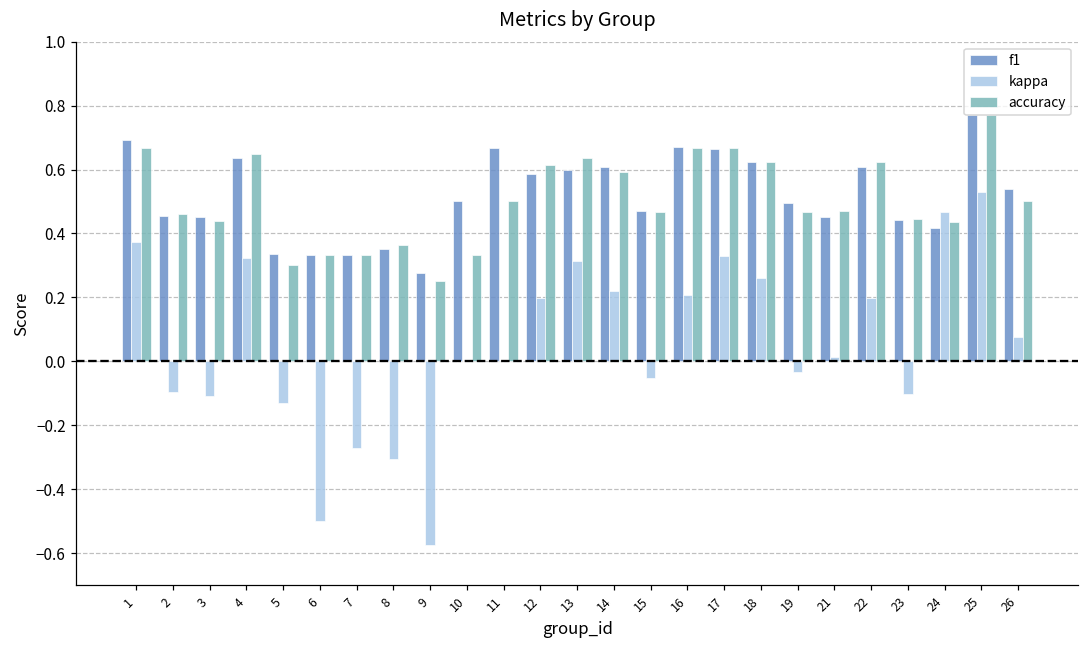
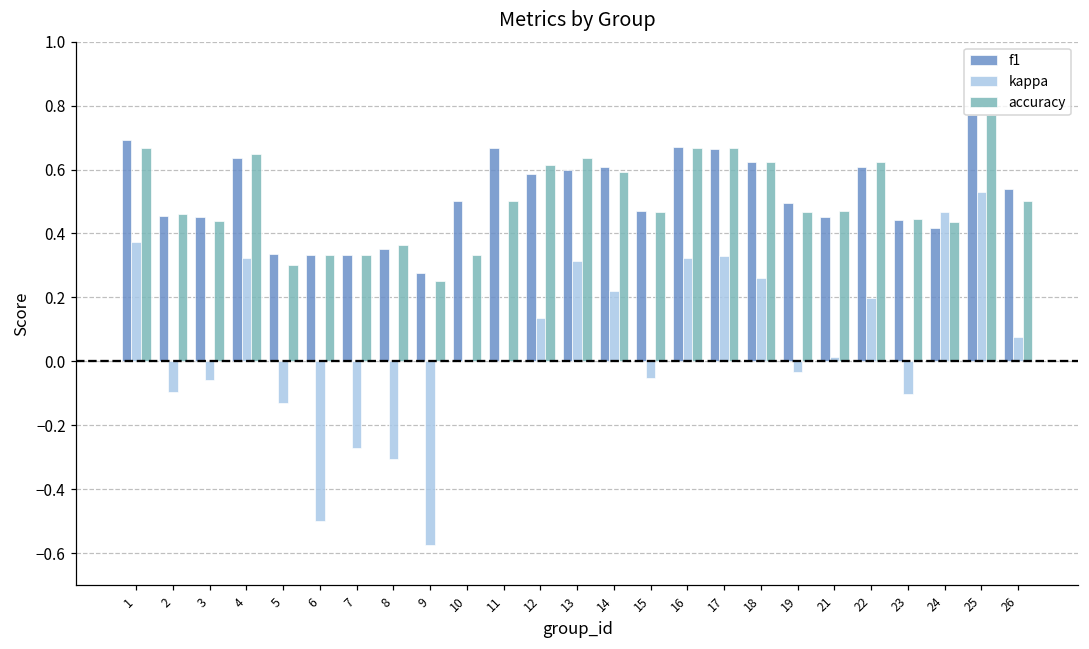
kappa, 3: -0.11 -> -0.06
kappa, 12: 0.20 -> 0.13
kappa, 16: 0.21 -> 0.32
